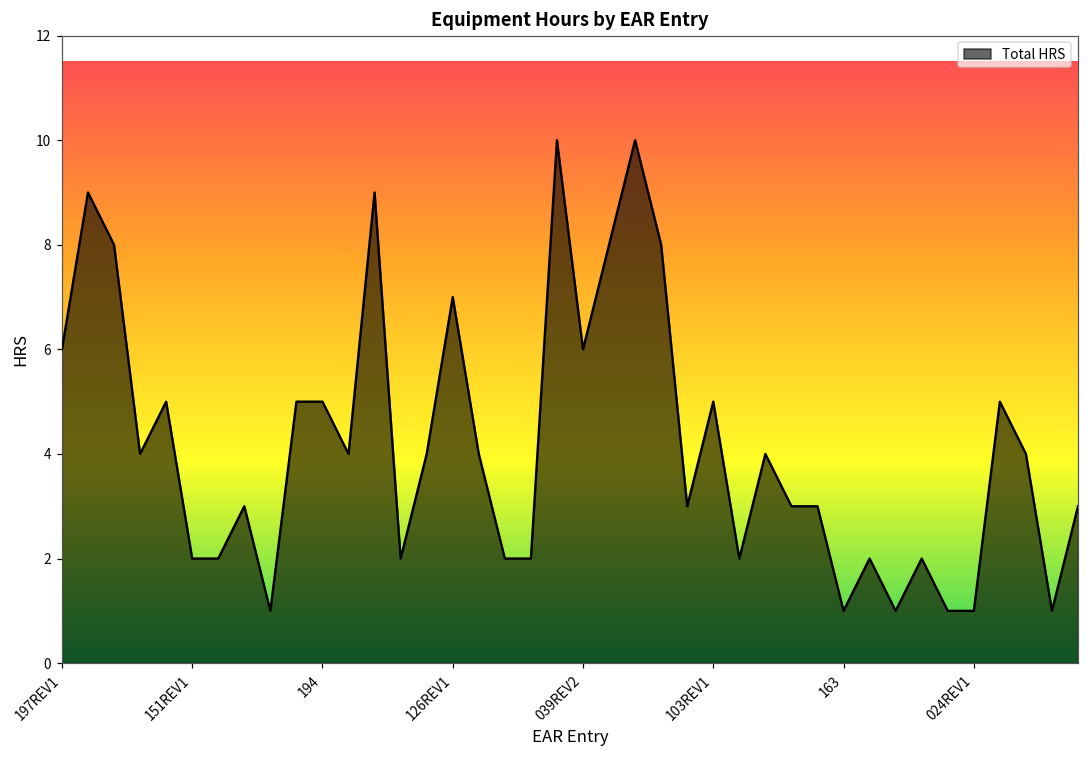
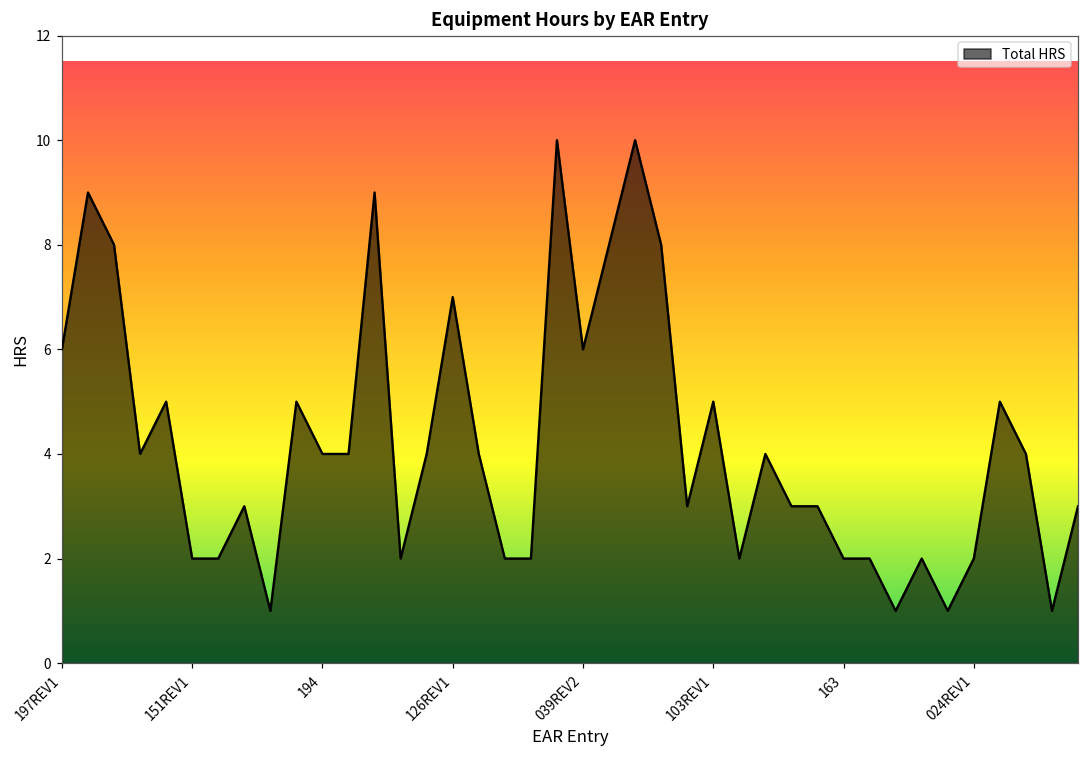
194: 5 -> 4
163: 1 -> 2
024REV1: 1 -> 2
